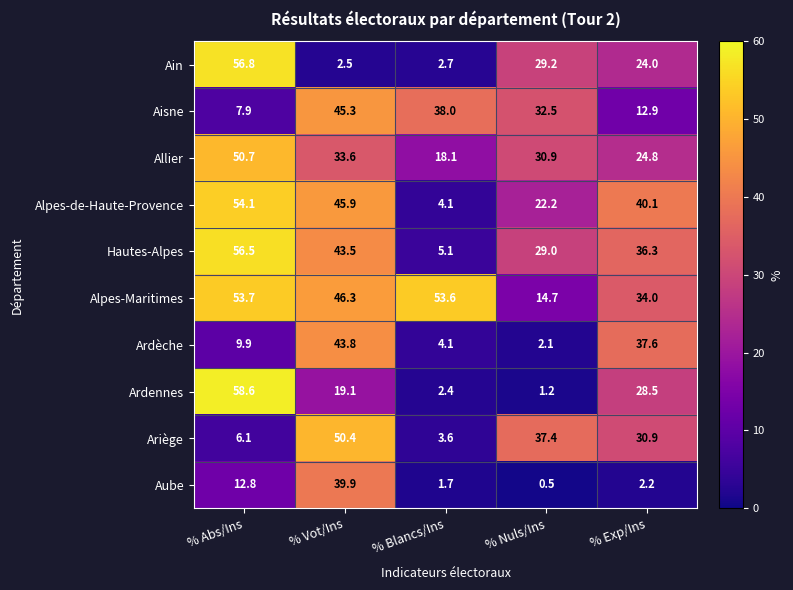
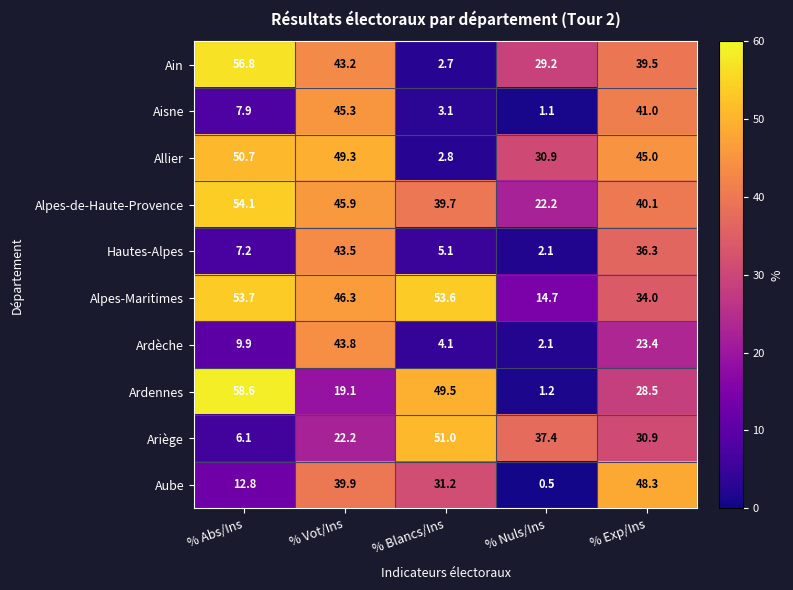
Ain, % Vot/Ins: 2.5 -> 43.2
Ain, % Exp/Ins: 24.0 -> 39.5
Aisne, % Blancs/Ins: 38.0 -> 3.1
Aisne, % Nuls/Ins: 32.5 -> 1.1
Aisne, % Exp/Ins: 12.9 -> 41.0
Allier, % Vot/Ins: 33.6 -> 49.3
Allier, % Blancs/Ins: 18.1 -> 2.8
Allier, % Exp/Ins: 24.8 -> 45.0
Alpes-de-Haute-Provence, % Blancs/Ins: 4.1 -> 39.7
Hautes-Alpes, % Abs/Ins: 56.5 -> 7.2
Hautes-Alpes, % Nuls/Ins: 29.0 -> 2.1
Ardèche, % Exp/Ins: 37.6 -> 23.4
Ardennes, % Blancs/Ins: 2.4 -> 49.5
Ariège, % Vot/Ins: 50.4 -> 22.2
Ariège, % Blancs/Ins: 3.6 -> 51.0
Aube, % Blancs/Ins: 1.7 -> 31.2
Aube, % Exp/Ins: 2.2 -> 48.3
